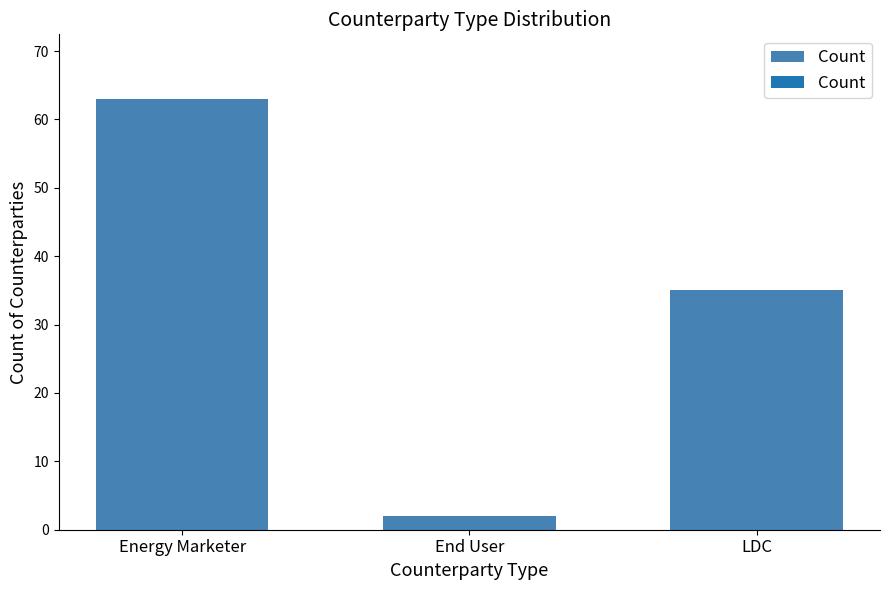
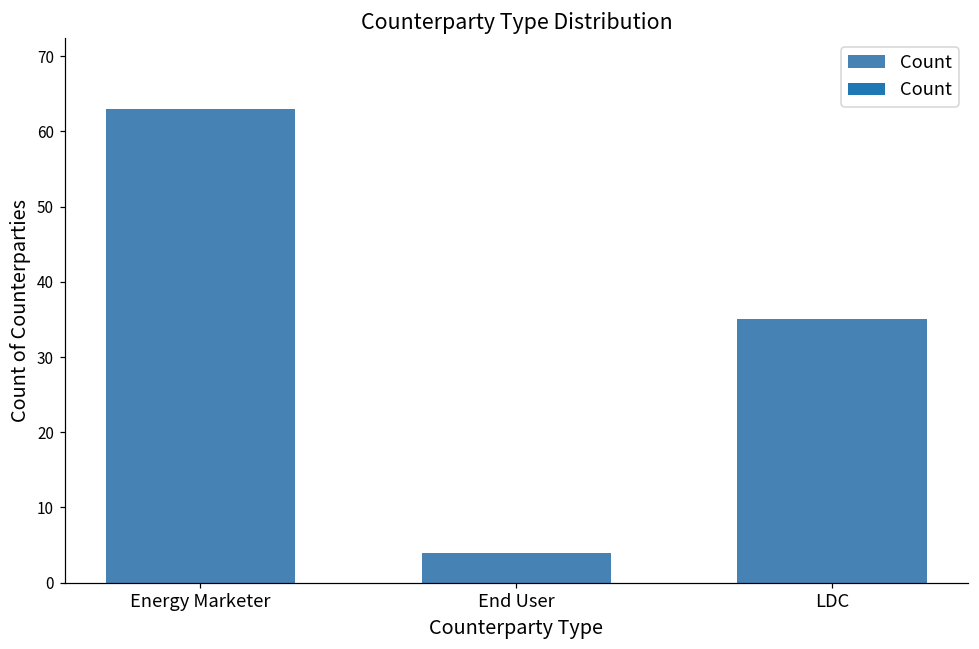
End User: 2 -> 4
